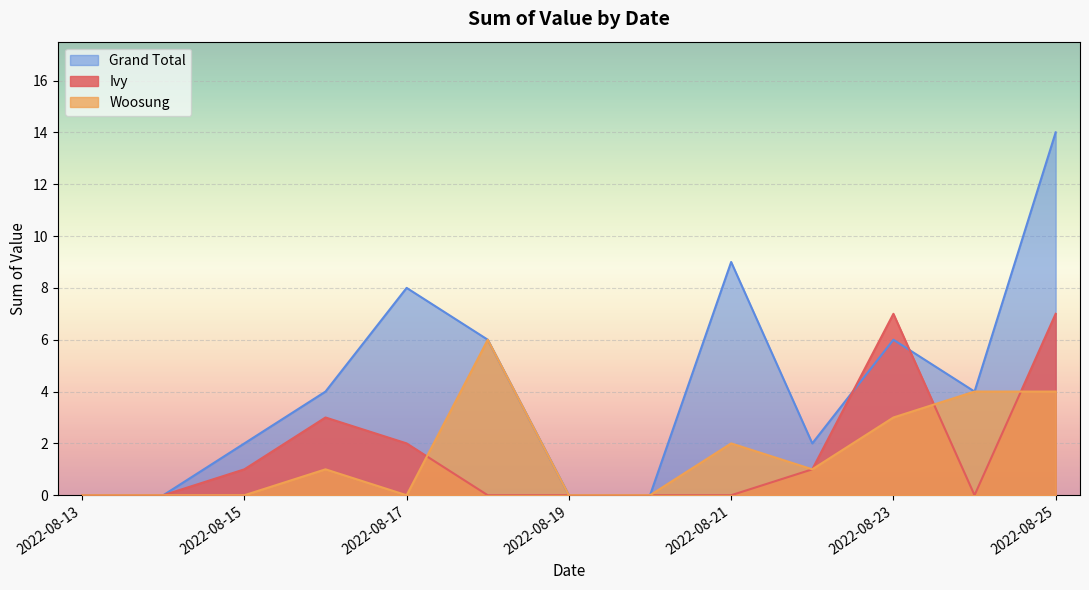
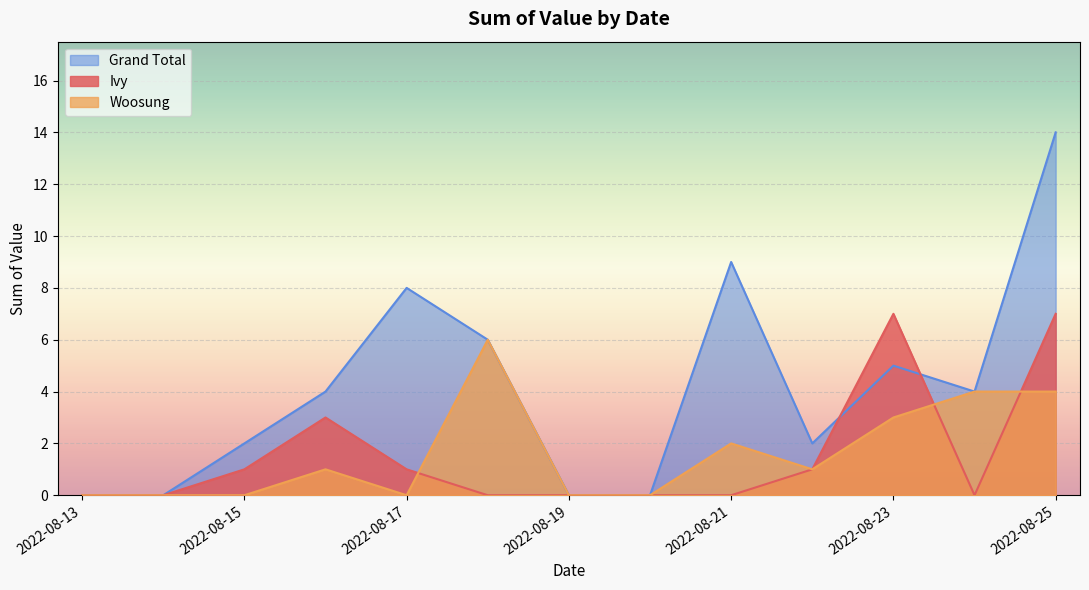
Ivy, 2022-08-17: 2 -> 1
Grand Total, 2022-08-23: 6 -> 5
